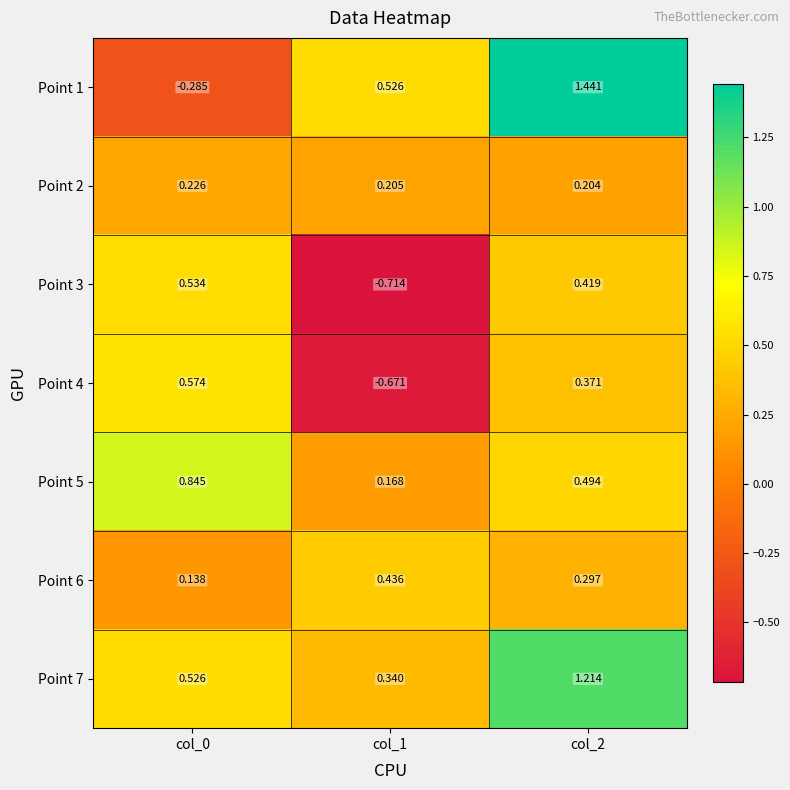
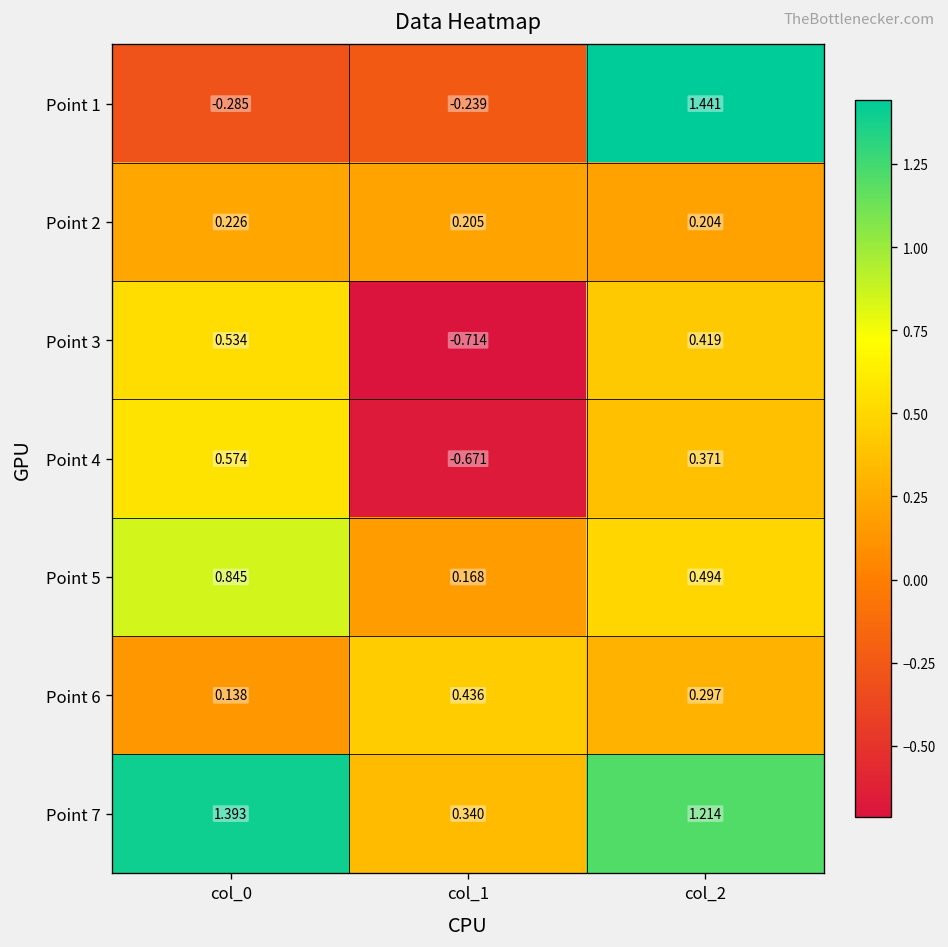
Point 1, col_1: 0.526 -> -0.239
Point 7, col_0: 0.526 -> 1.393
